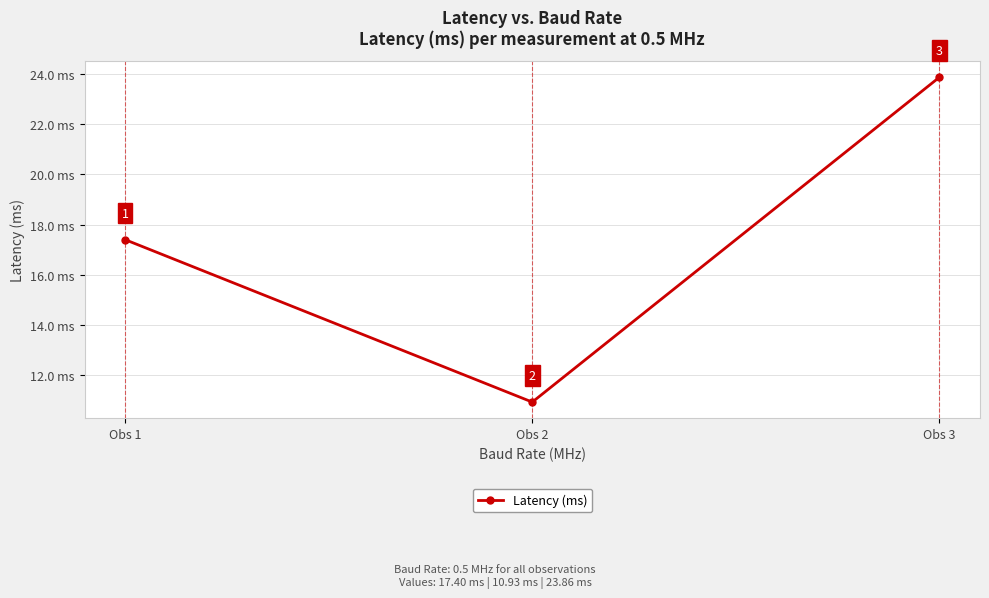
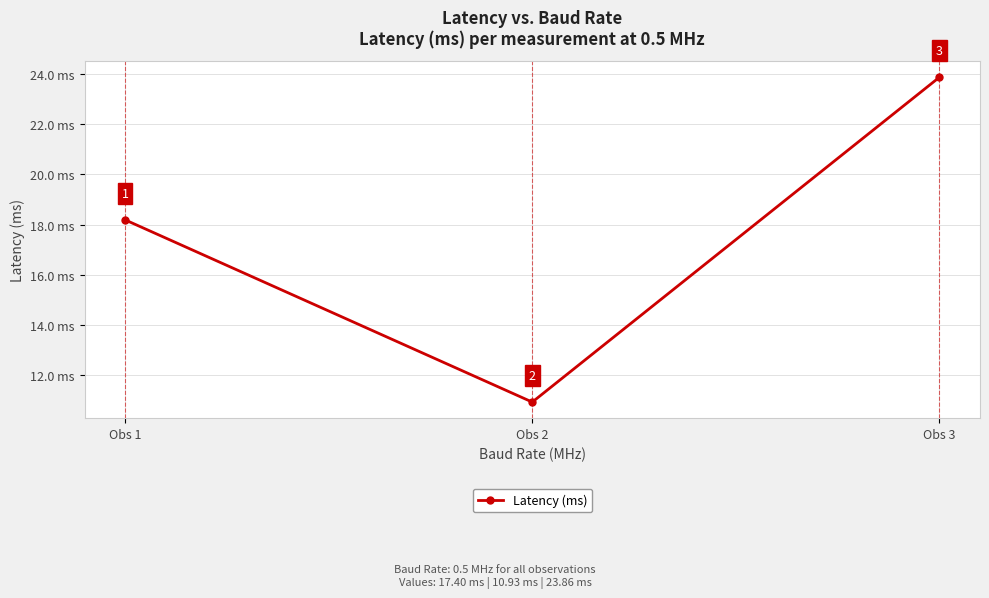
Obs 1: 17.4 ms -> 18.2 ms
